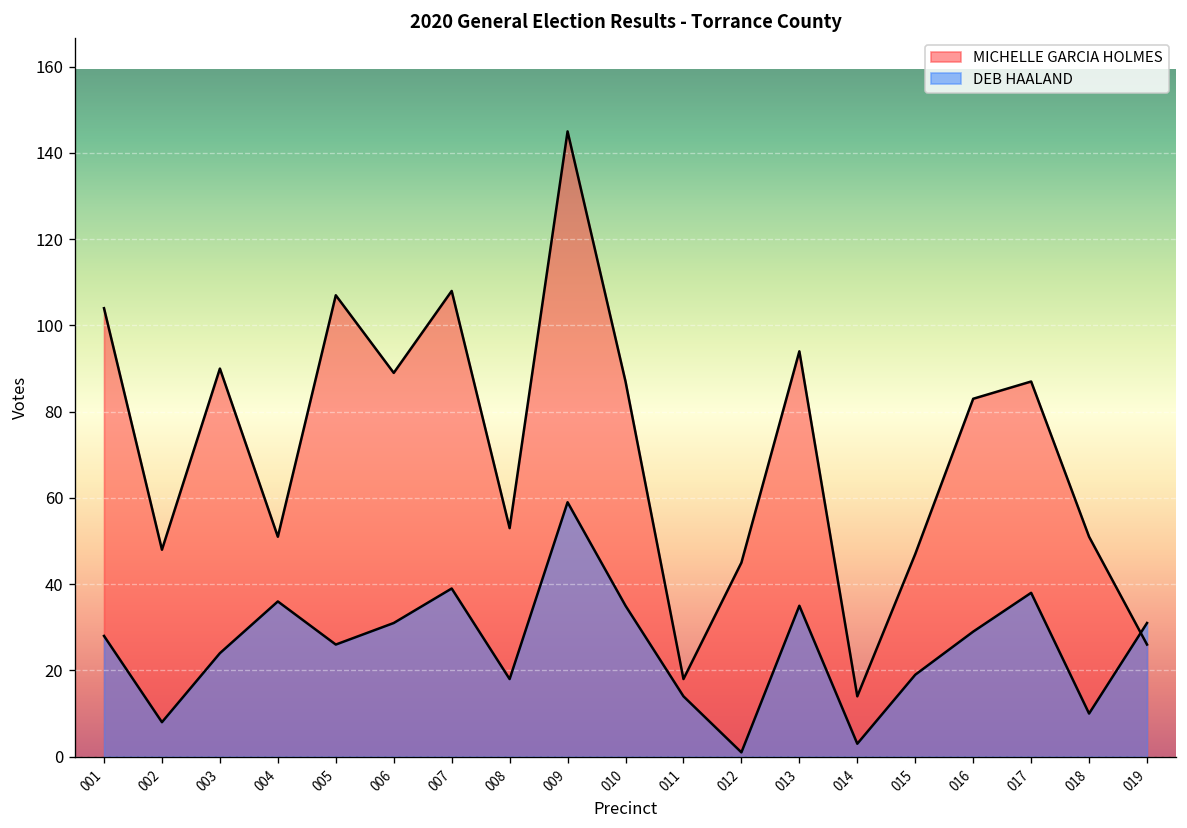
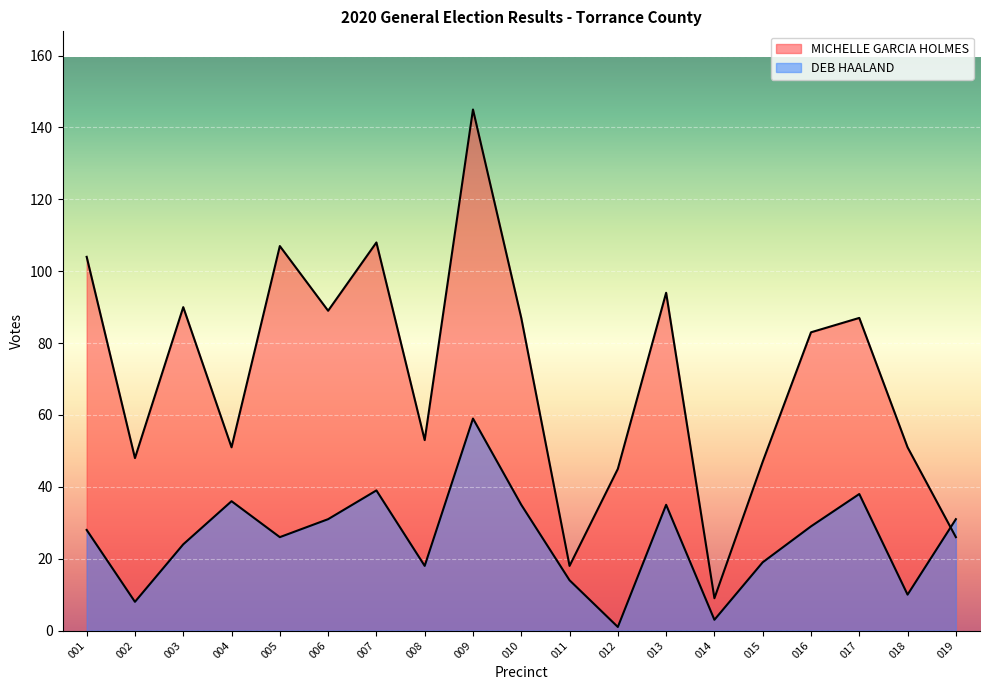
MICHELLE GARCIA HOLMES, 014: 14 -> 9
